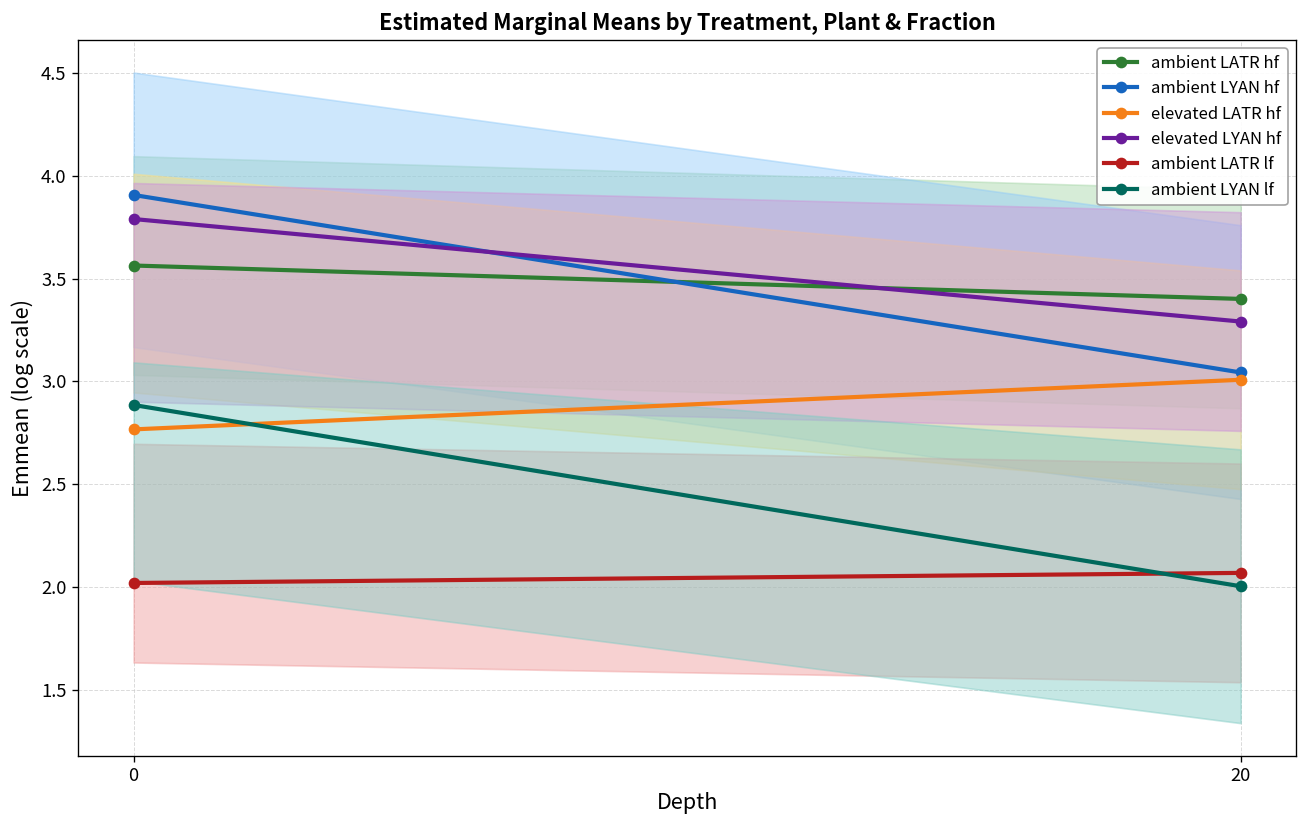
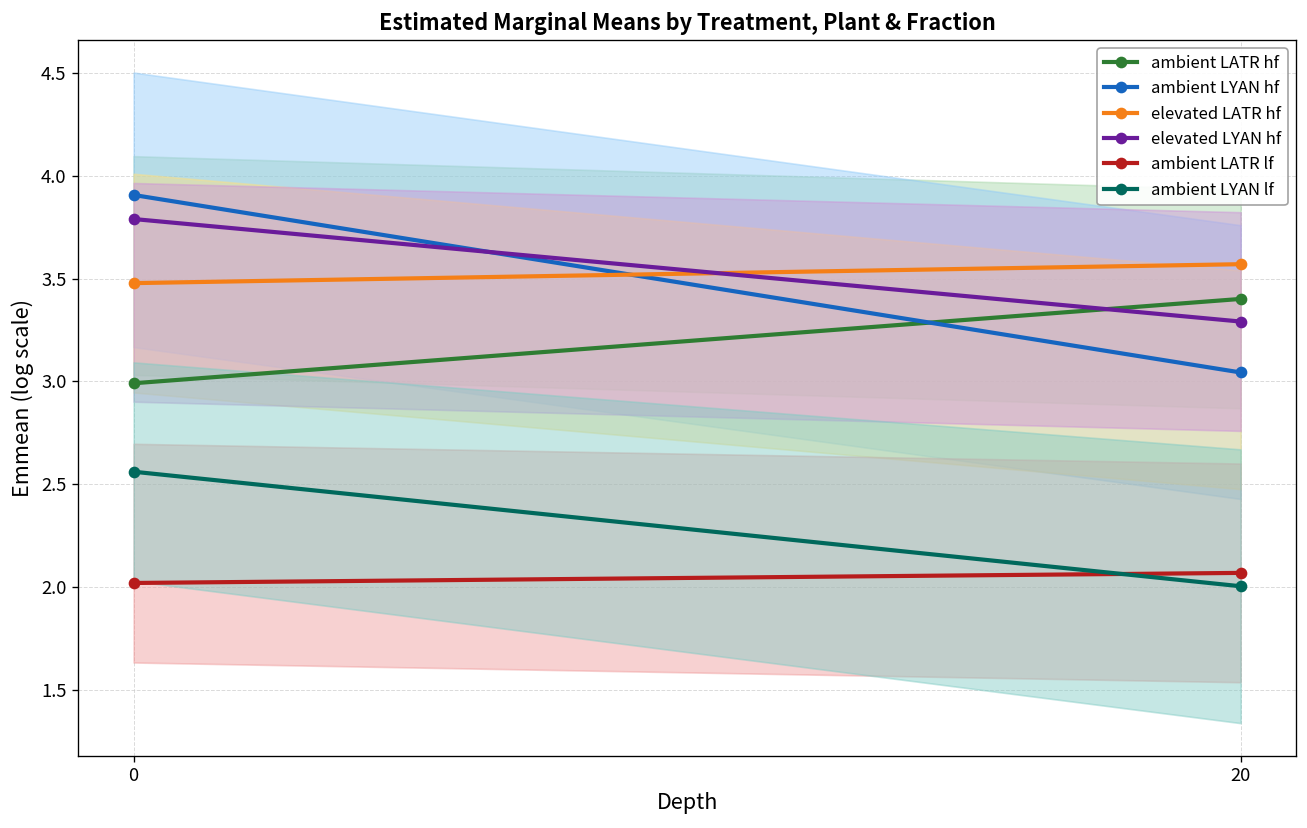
ambient LATR hf, 0: 3.56 -> 2.99
elevated LATR hf, 0: 2.77 -> 3.48
ambient LYAN lf, 0: 2.89 -> 2.56
elevated LATR hf, 20: 3.01 -> 3.57
